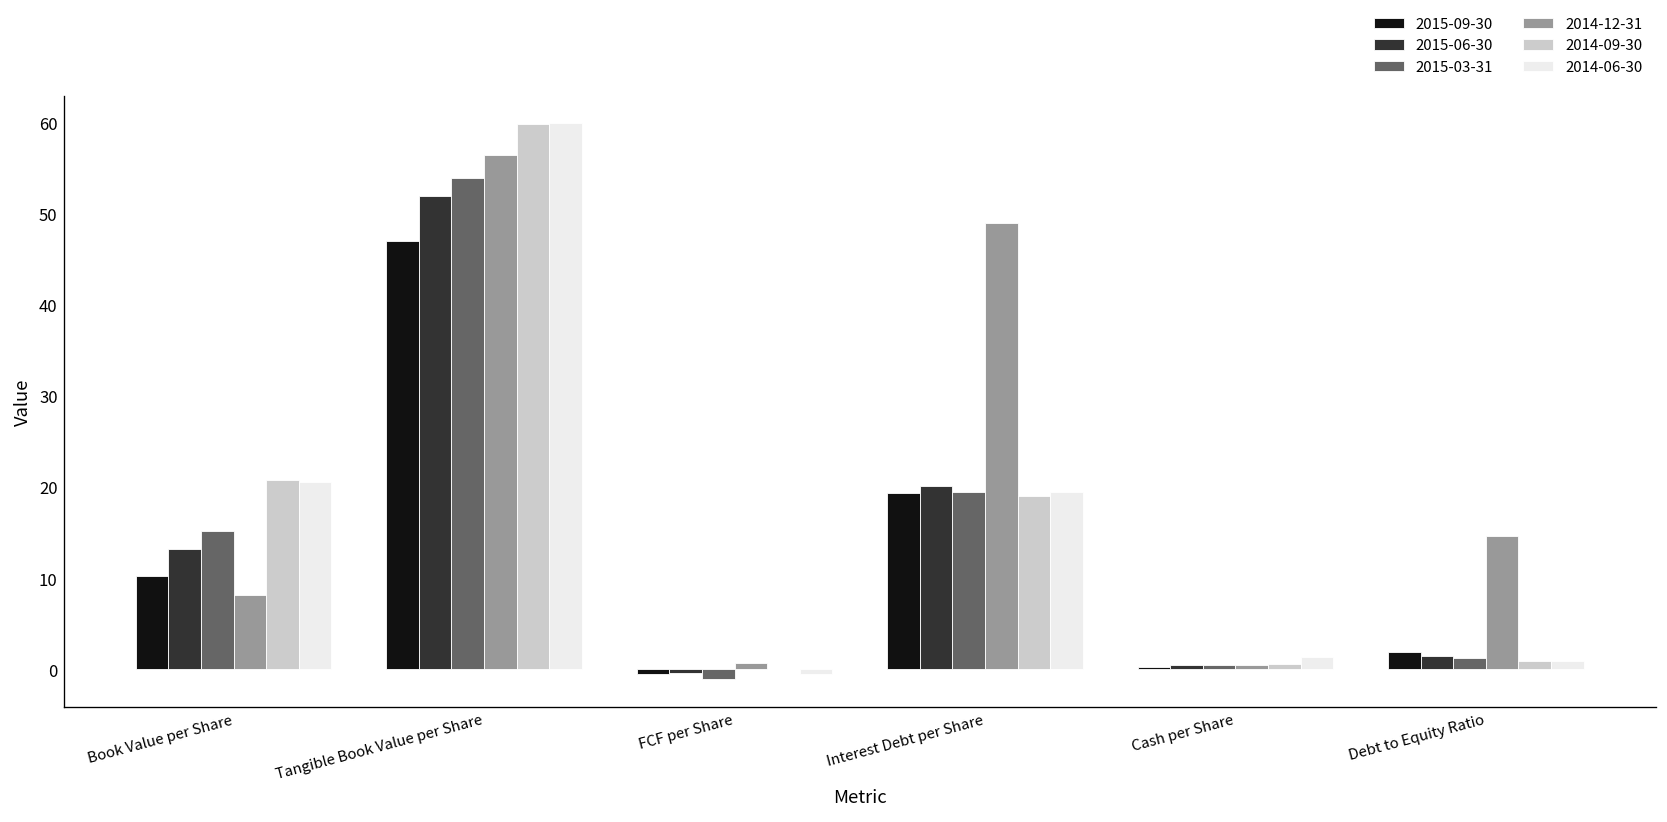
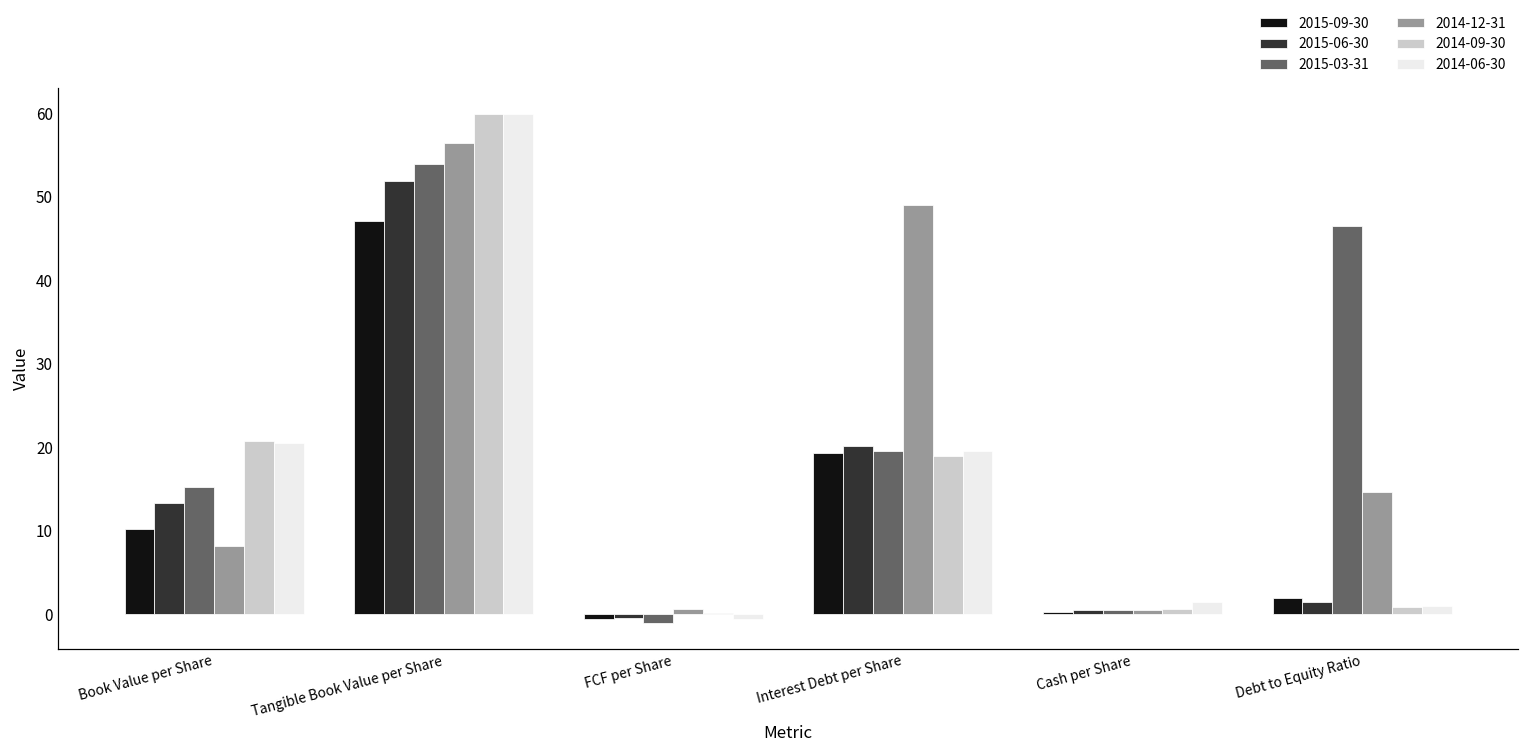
2015-03-31, Debt to Equity Ratio: 1 -> 47
